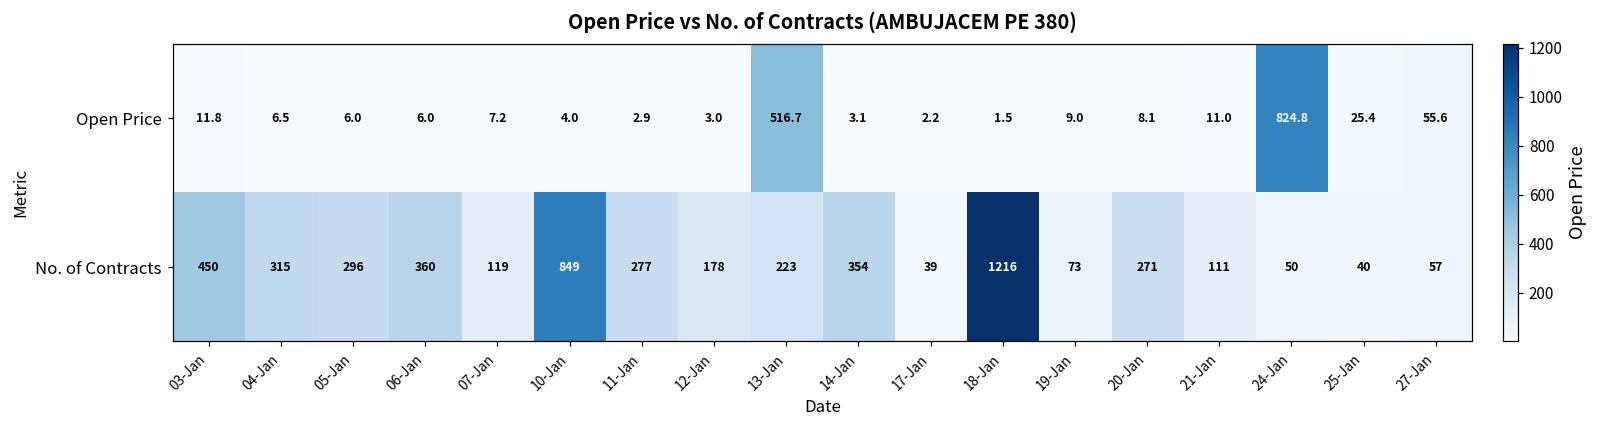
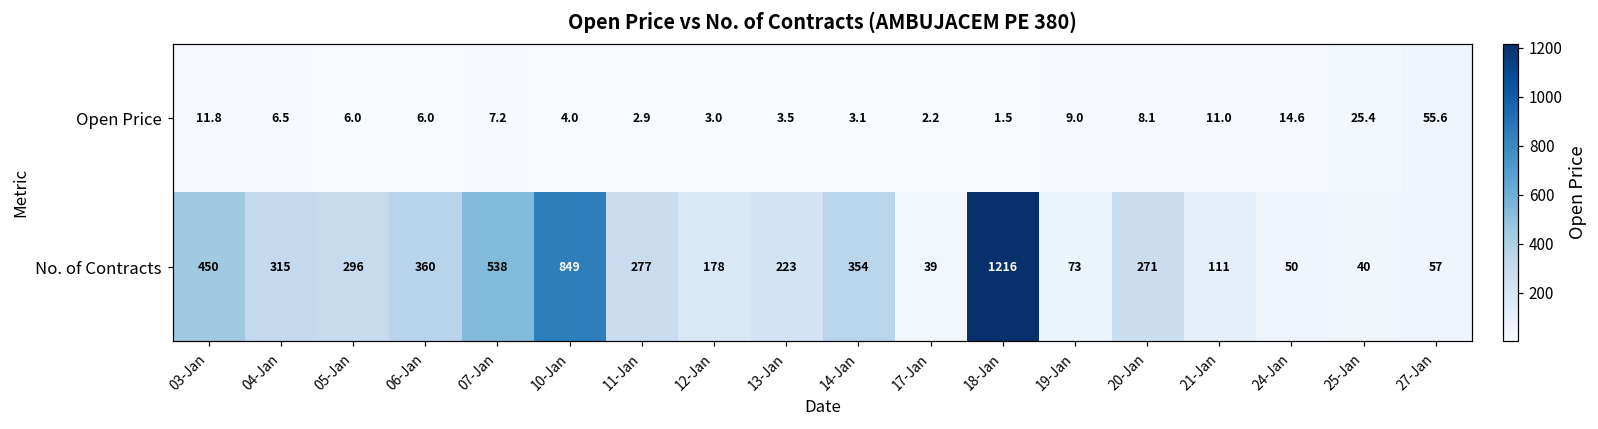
Open Price, 13-Jan: 516.7 -> 3.5
Open Price, 24-Jan: 824.8 -> 14.6
No. of Contracts, 07-Jan: 119 -> 538
